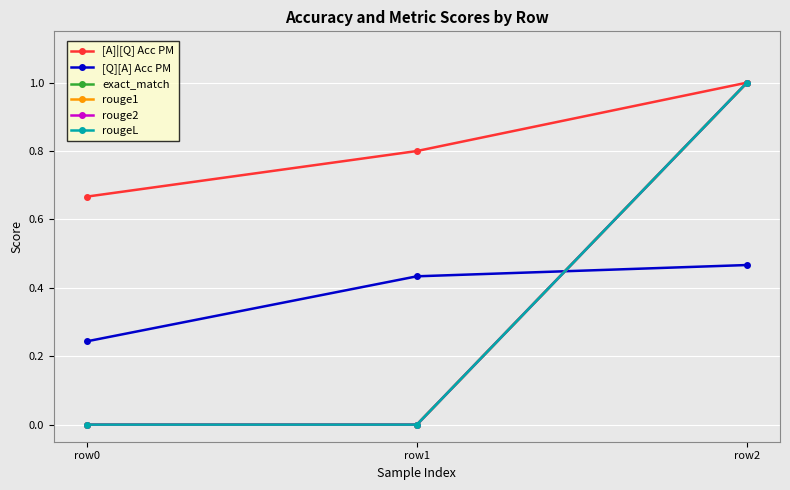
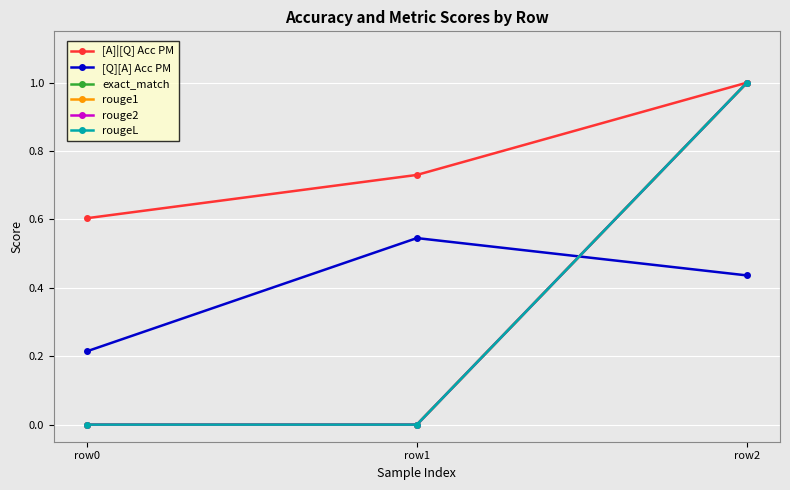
[A]|[Q] Acc PM, row0: 0.67 -> 0.60
[Q][A] Acc PM, row0: 0.24 -> 0.21
[A]|[Q] Acc PM, row1: 0.80 -> 0.73
[Q][A] Acc PM, row1: 0.43 -> 0.55
[Q][A] Acc PM, row2: 0.47 -> 0.44
